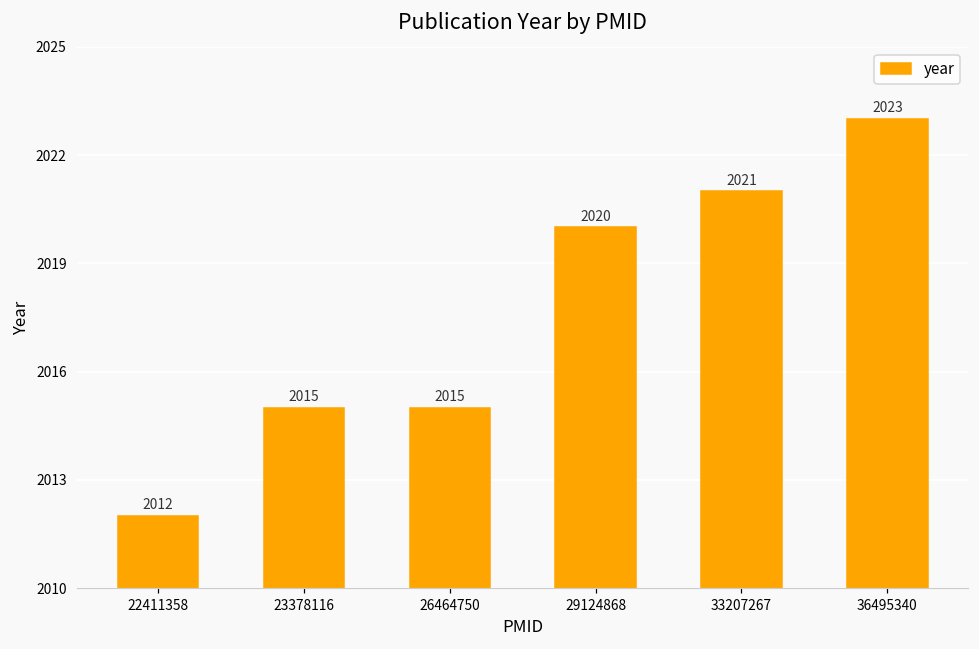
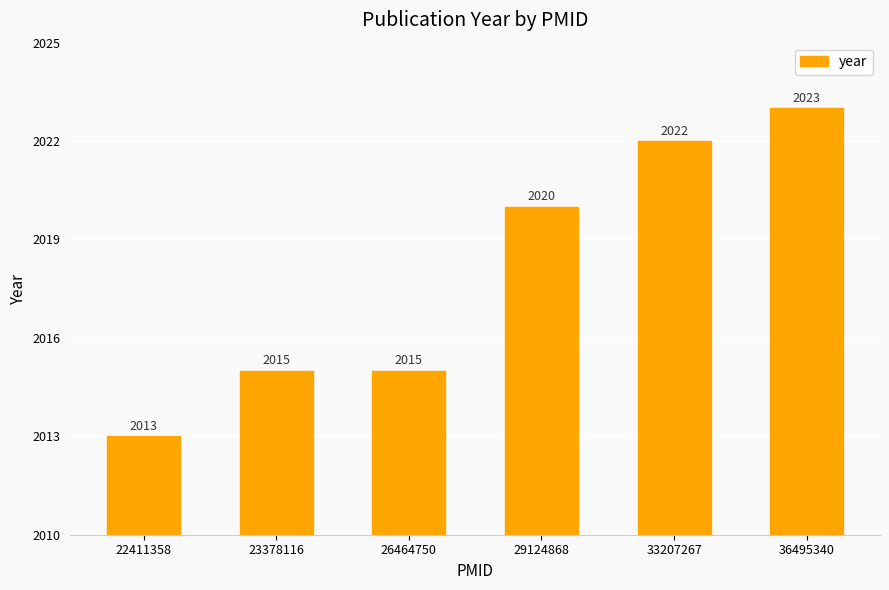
22411358: 2012 -> 2013
33207267: 2021 -> 2022
